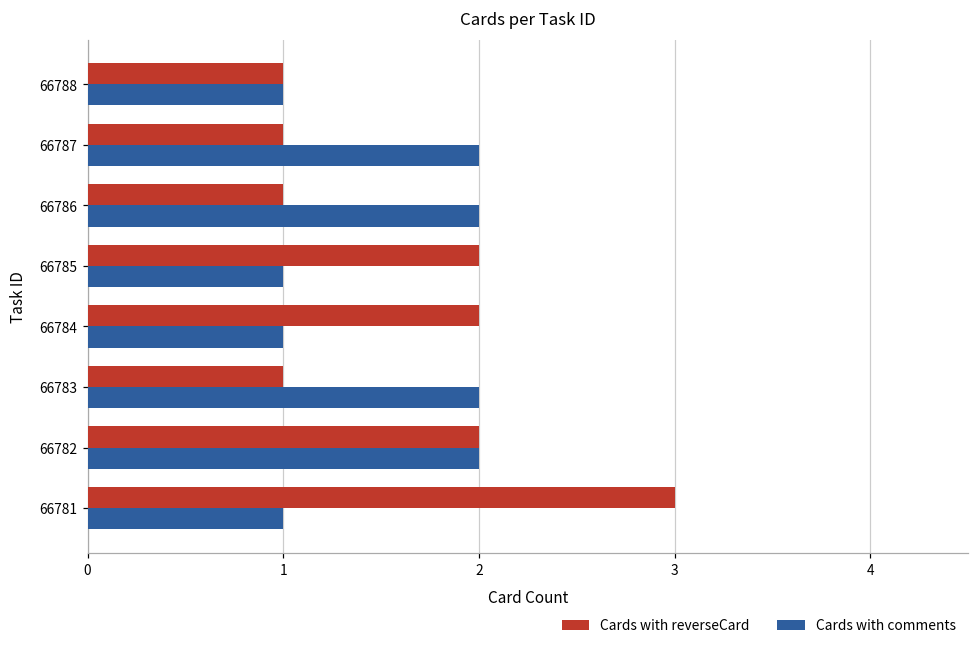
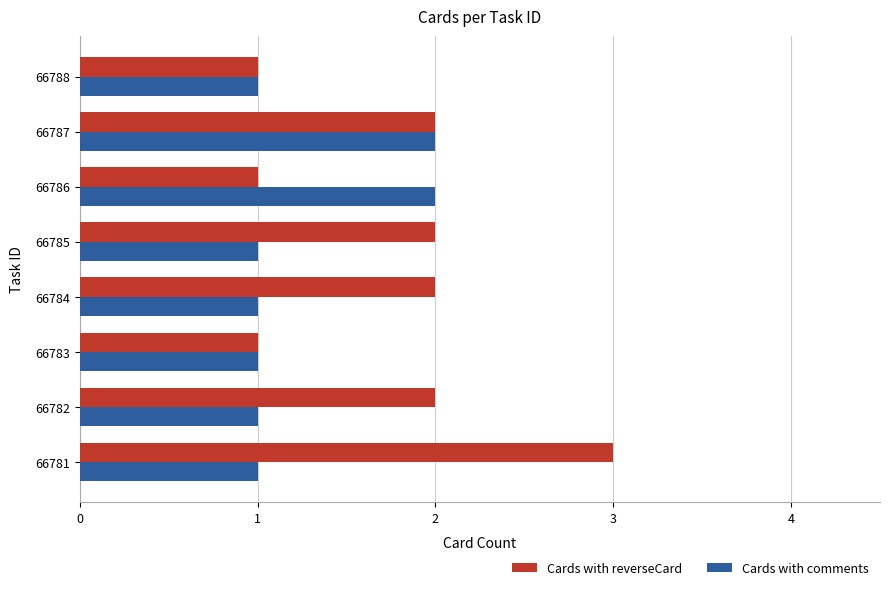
Cards with reverseCard, 66787: 1 -> 2
Cards with comments, 66783: 2 -> 1
Cards with comments, 66782: 2 -> 1
